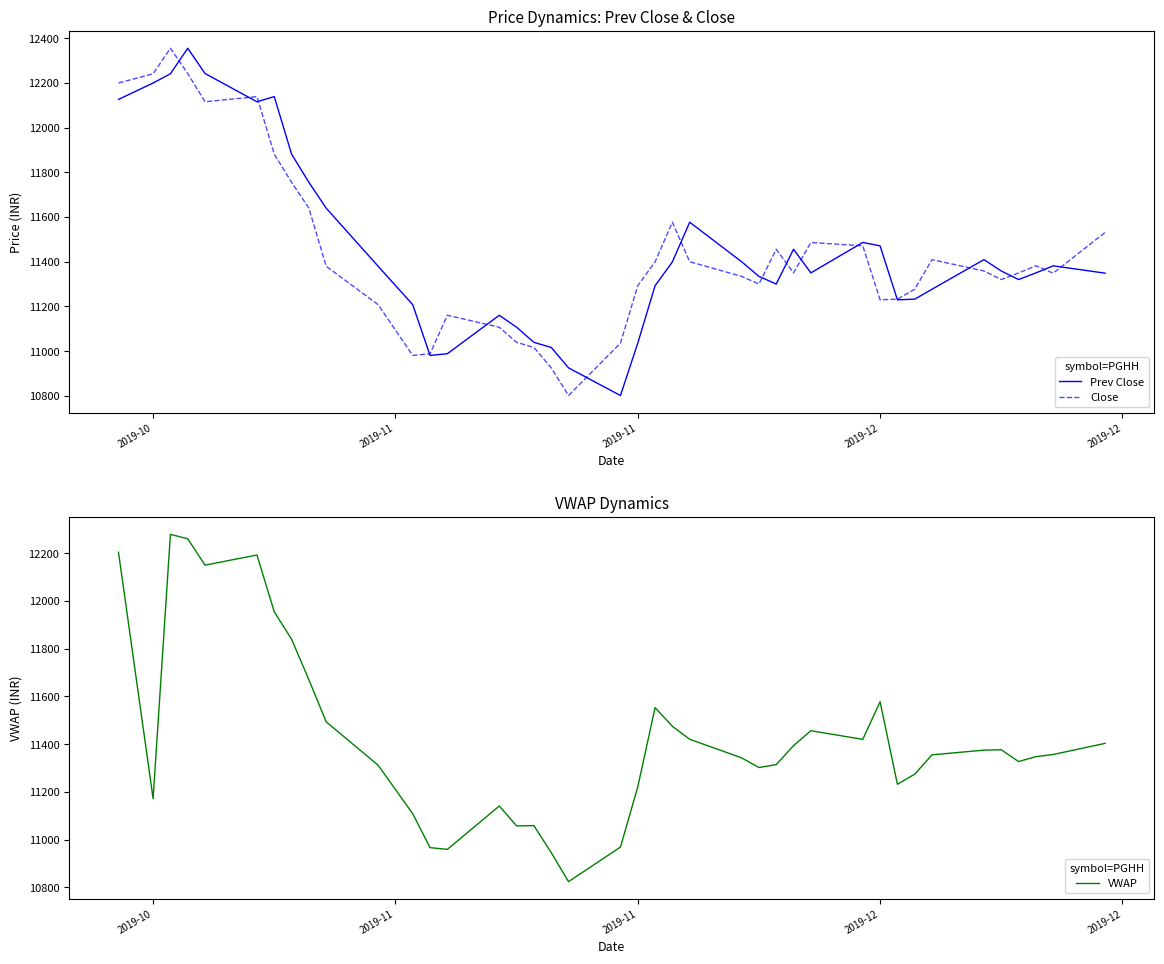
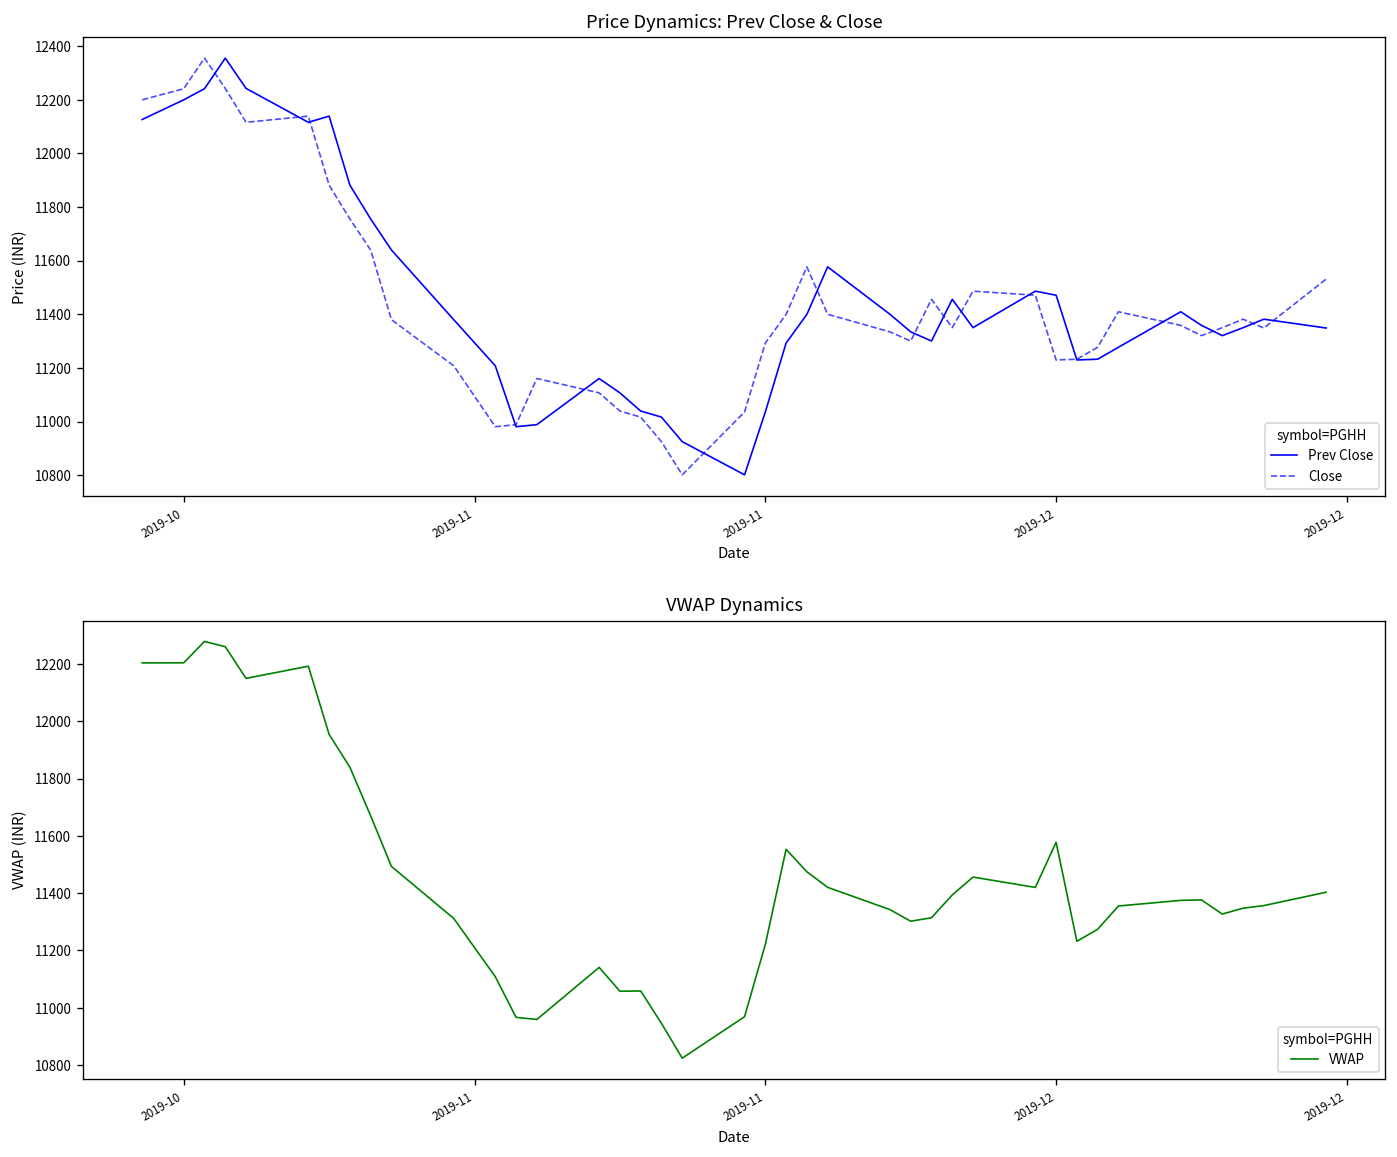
VWAP Dynamics, 2019-10: 11170 -> 12200
